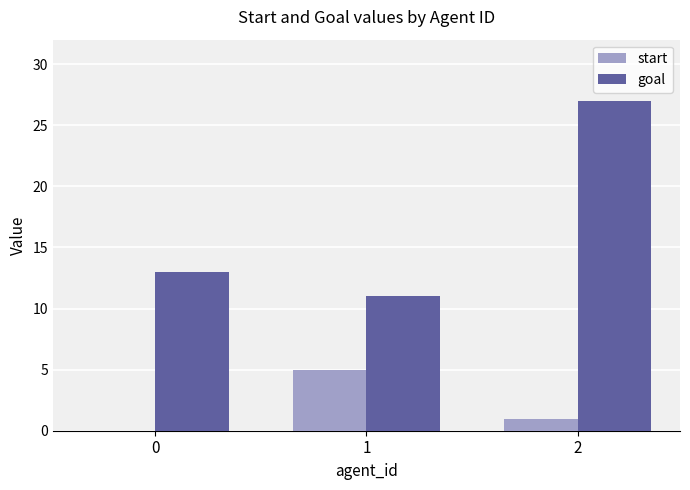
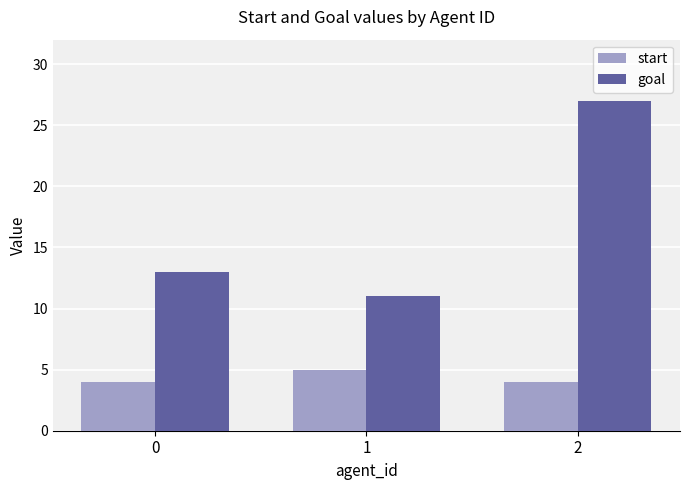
start, 0: 0 -> 4
start, 2: 1 -> 4
